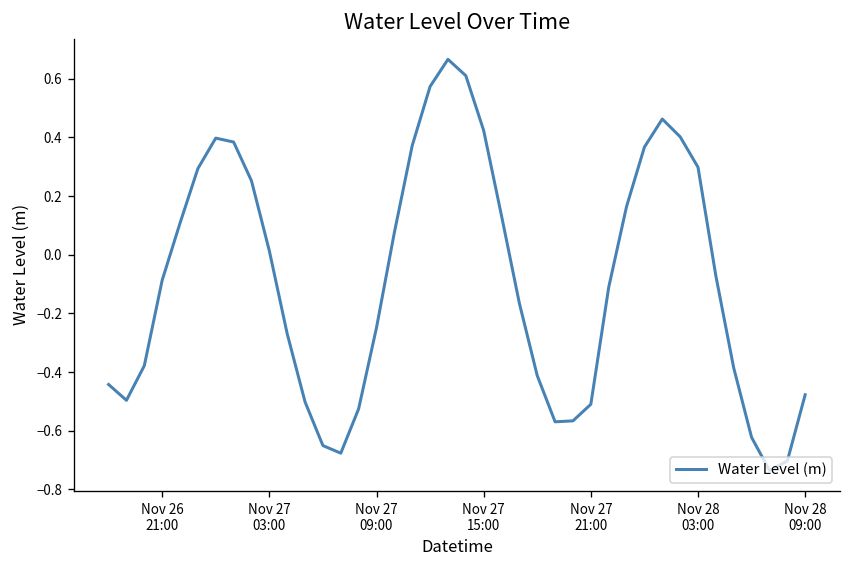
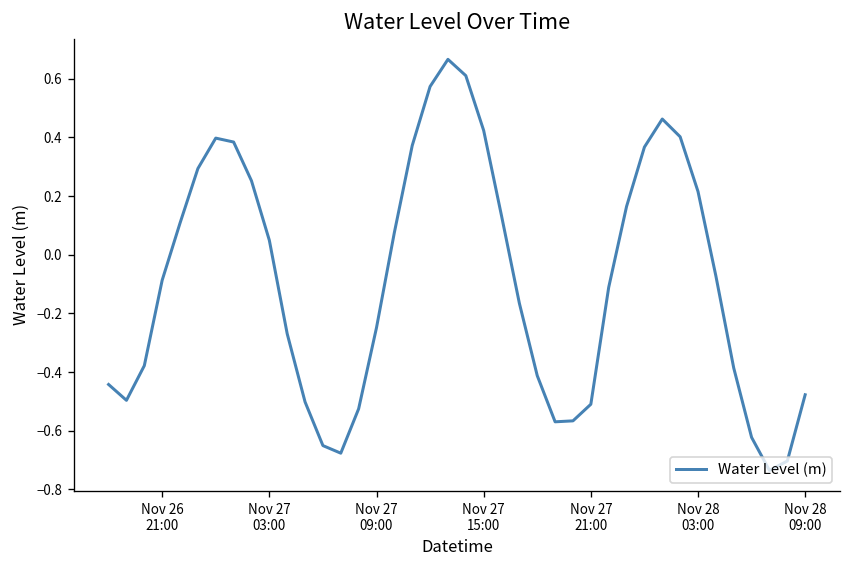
Nov 27 03:00: 0.01 -> 0.05
Nov 28 03:00: 0.30 -> 0.22
